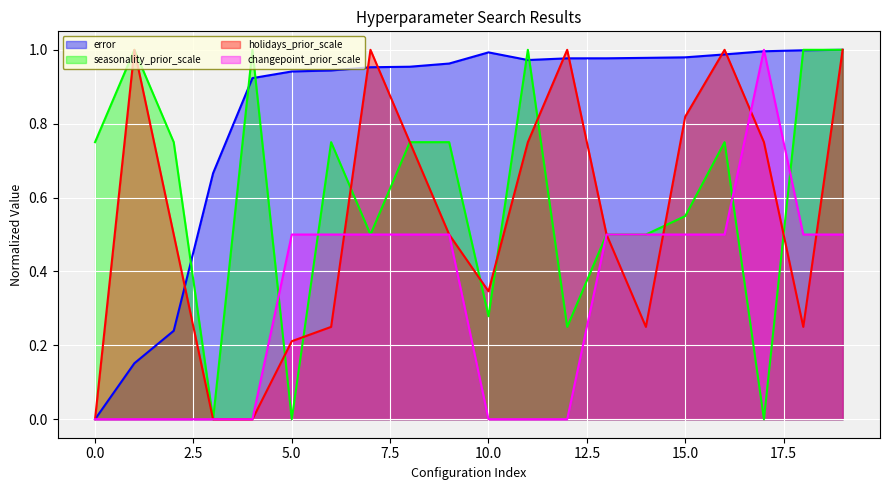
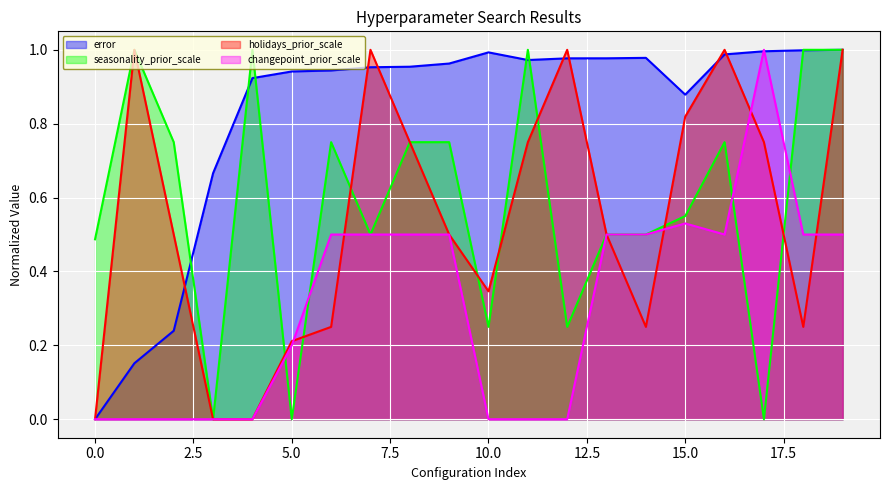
seasonality_prior_scale, 0.0: 0.75 -> 0.49
changepoint_prior_scale, 5.0: 0.50 -> 0.20
seasonality_prior_scale, 10.0: 0.28 -> 0.25
error, 15.0: 0.98 -> 0.88
changepoint_prior_scale, 15.0: 0.50 -> 0.53
